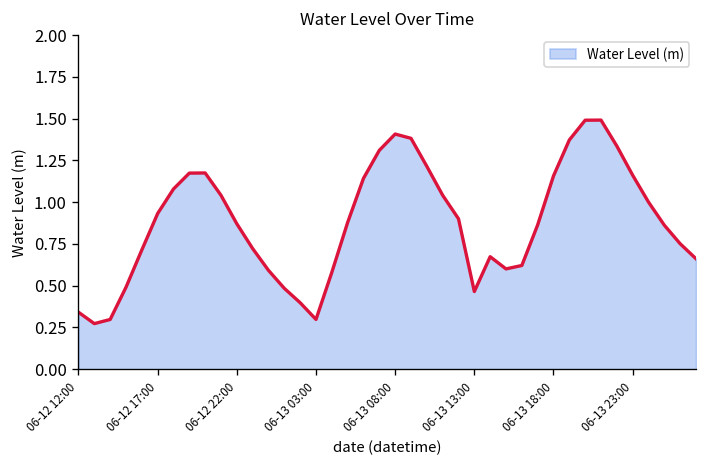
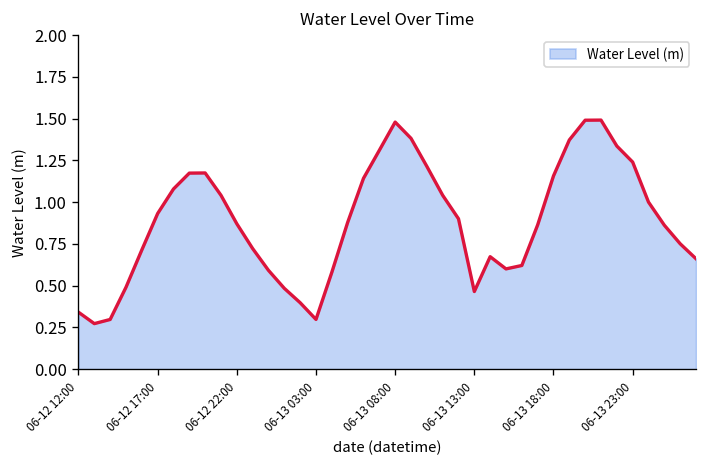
06-13 08:00: 1.41 -> 1.48
06-13 23:00: 1.16 -> 1.24
